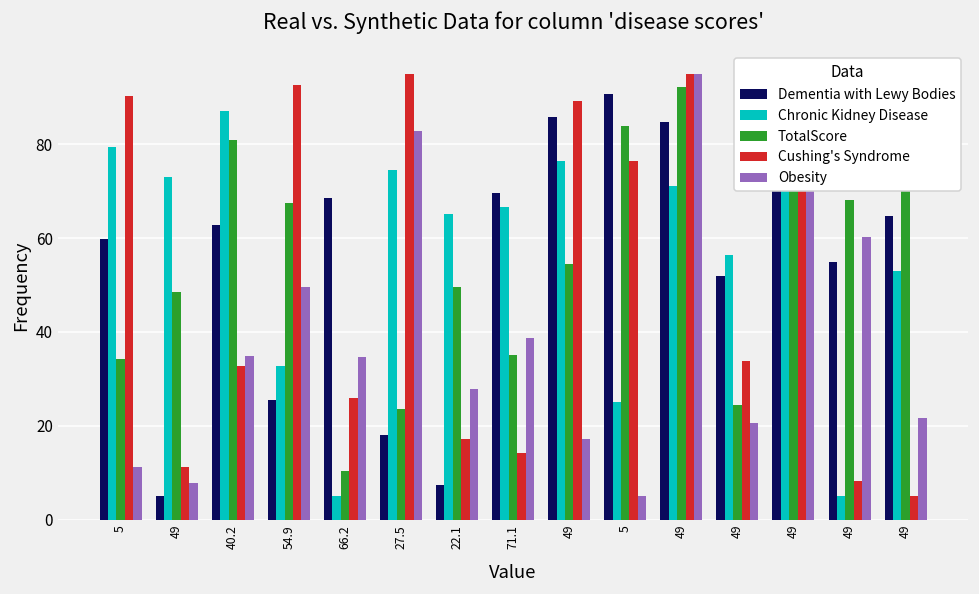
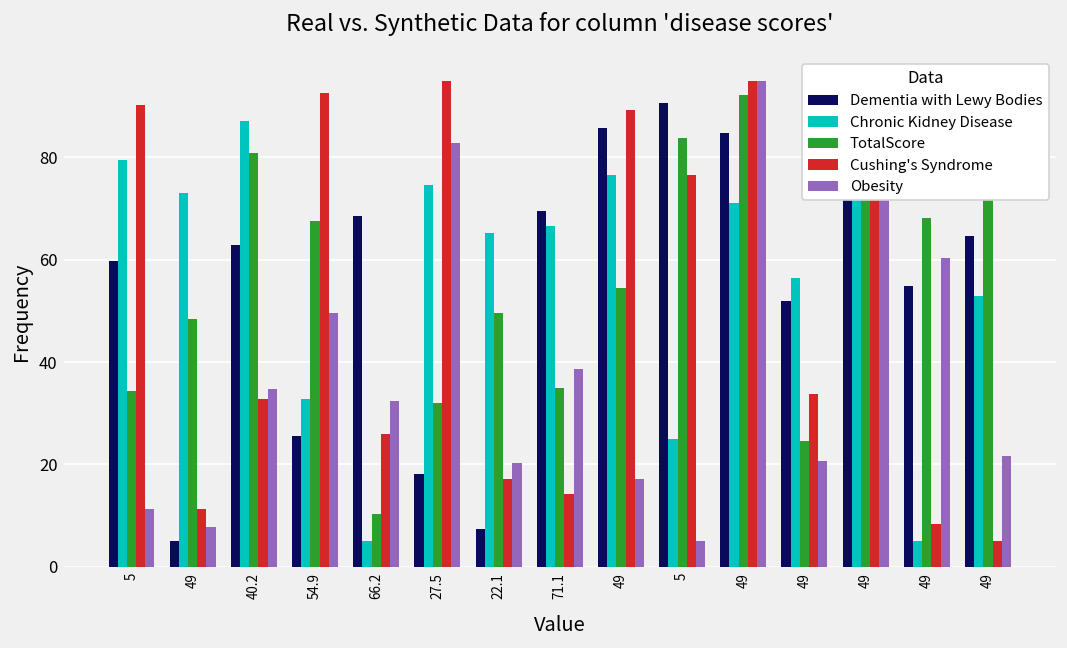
Obesity, 66.2: 35 -> 32
TotalScore, 27.5: 24 -> 32
Obesity, 22.1: 28 -> 20
